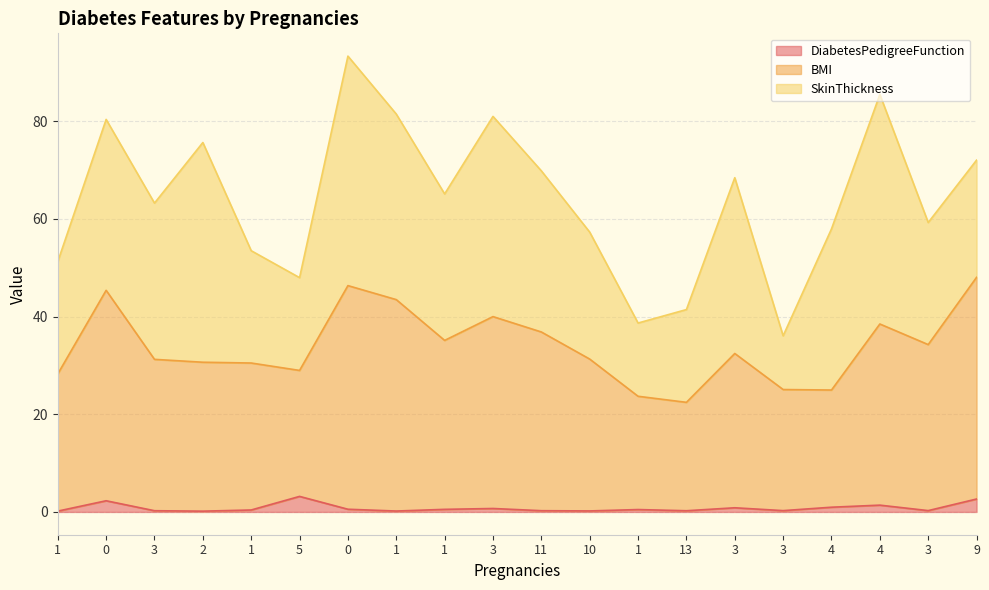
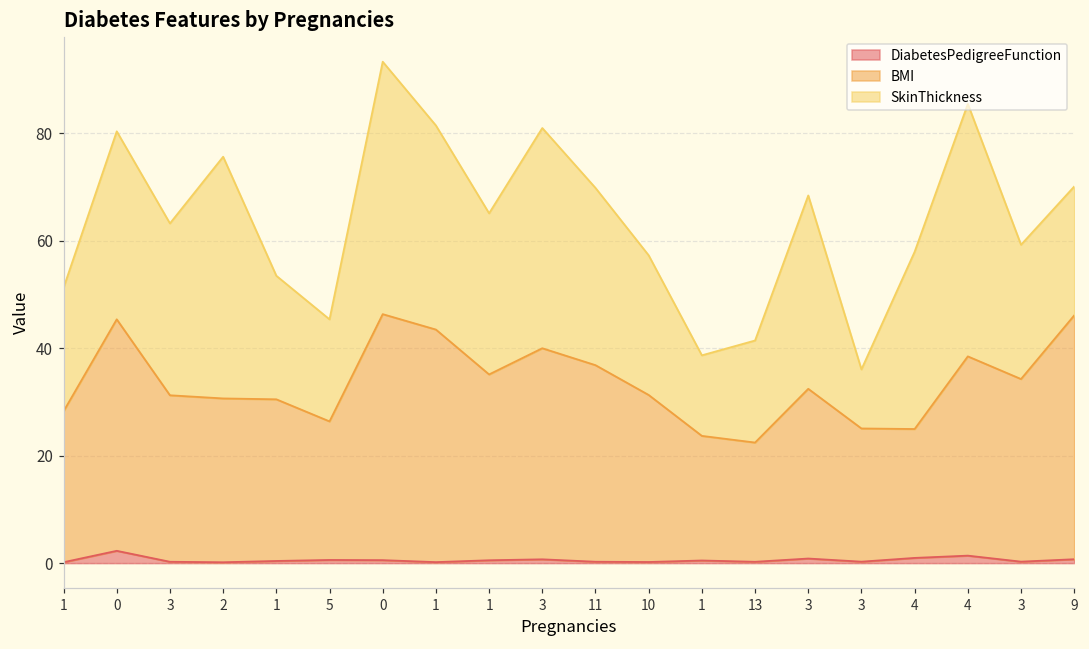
DiabetesPedigreeFunction, 5: 3 -> 1
DiabetesPedigreeFunction, 9: 3 -> 1
